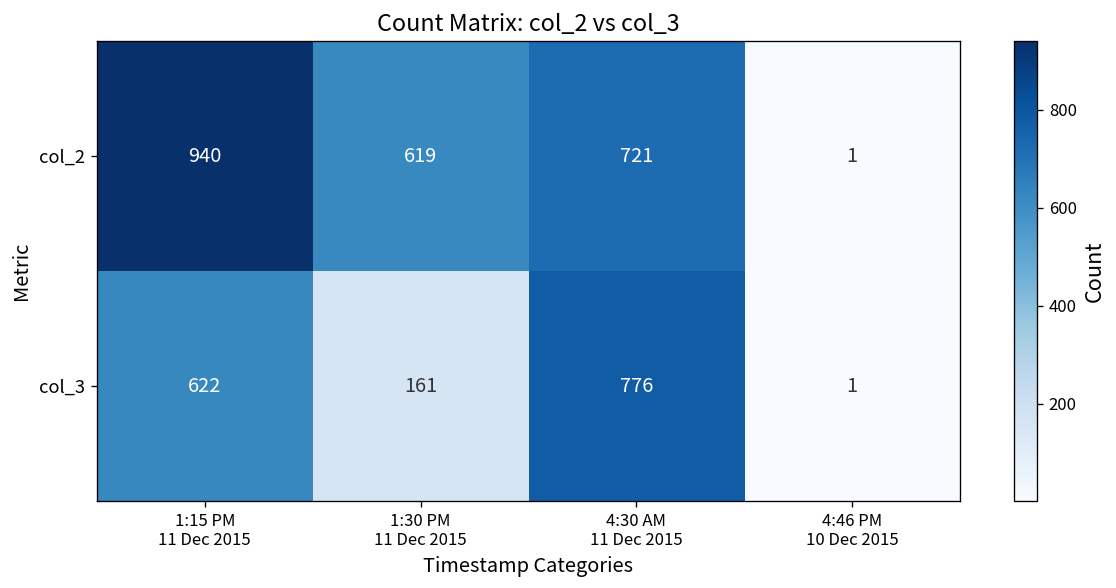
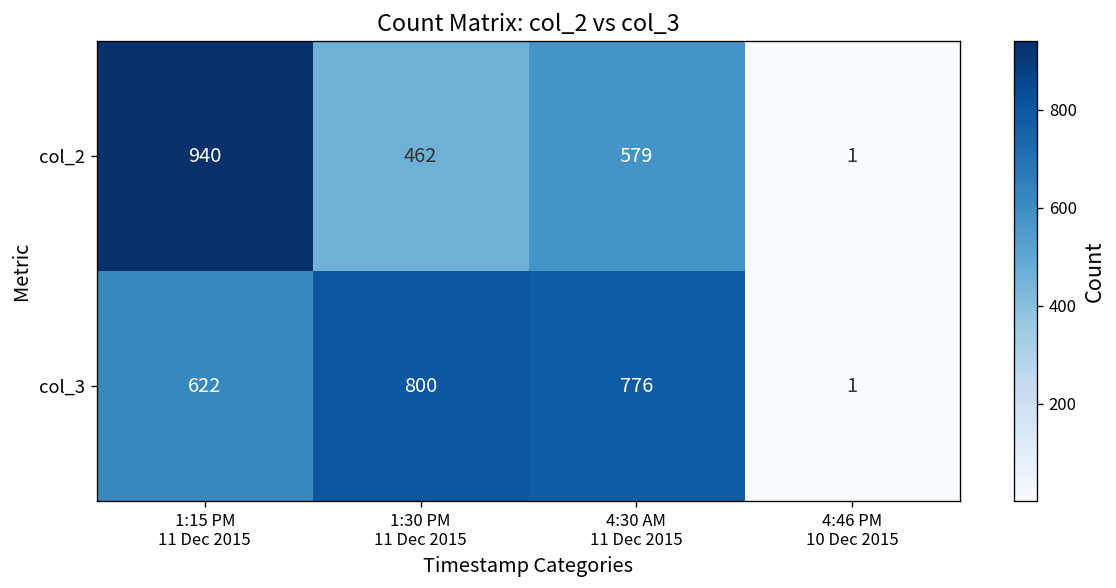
col_2, 1:30 PM 11 Dec 2015: 619 -> 462
col_2, 4:30 AM 11 Dec 2015: 721 -> 579
col_3, 1:30 PM 11 Dec 2015: 161 -> 800
